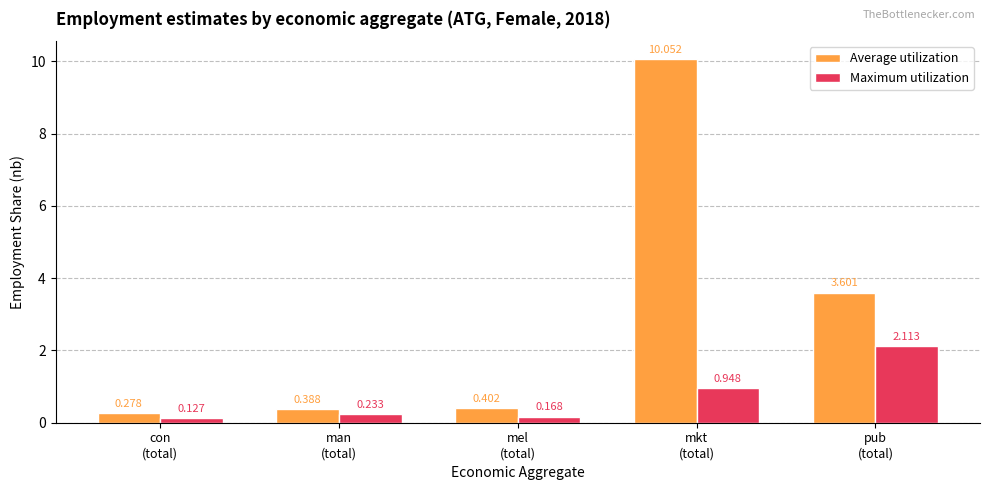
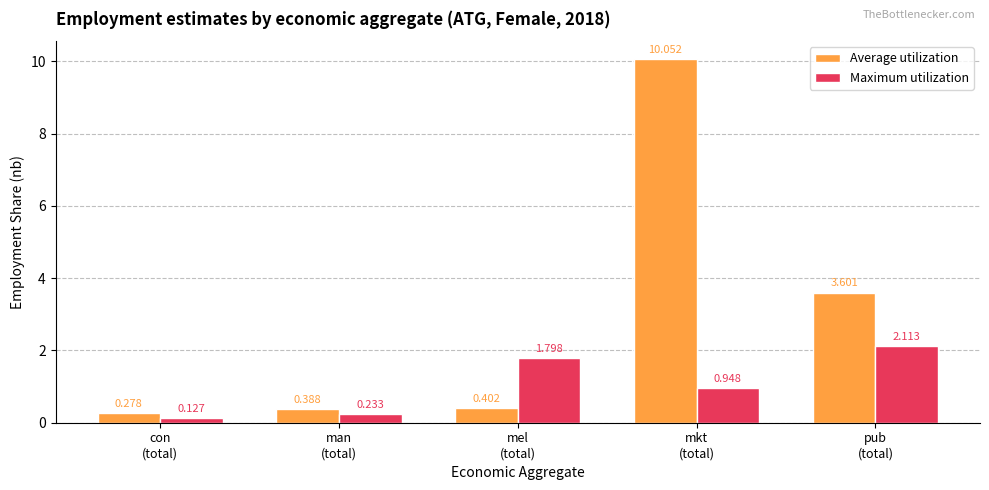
Maximum utilization, mel (total): 0.168 -> 1.798
